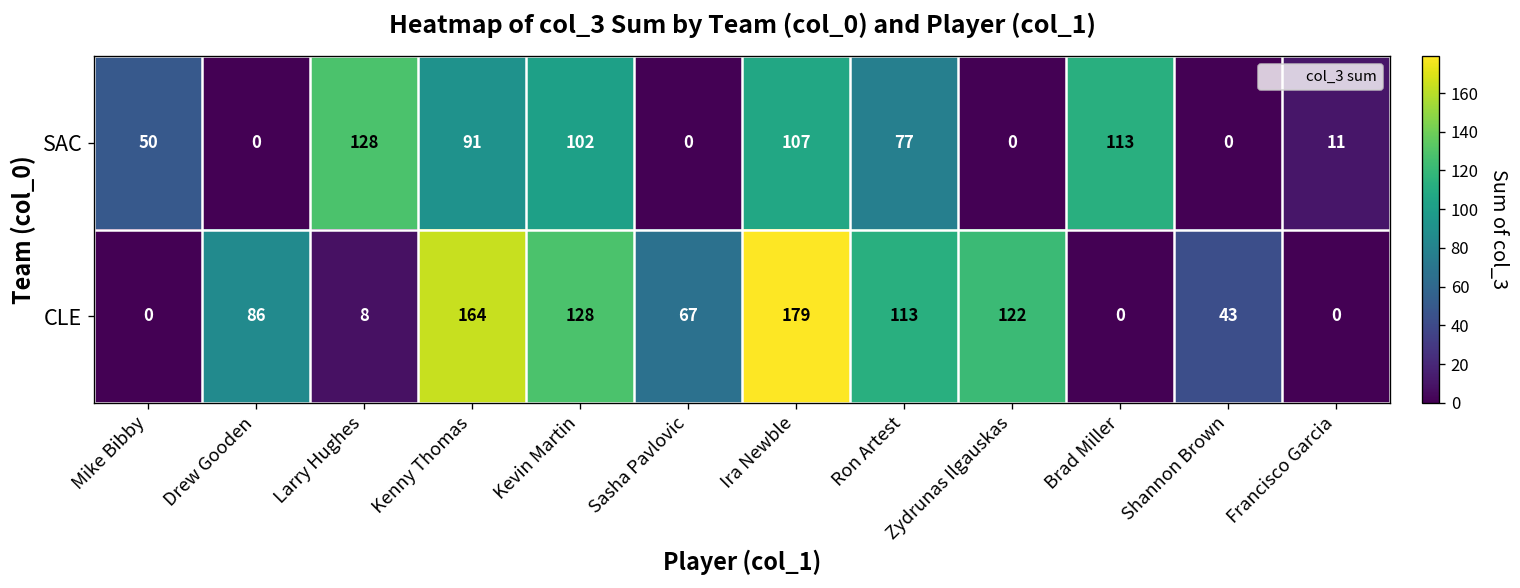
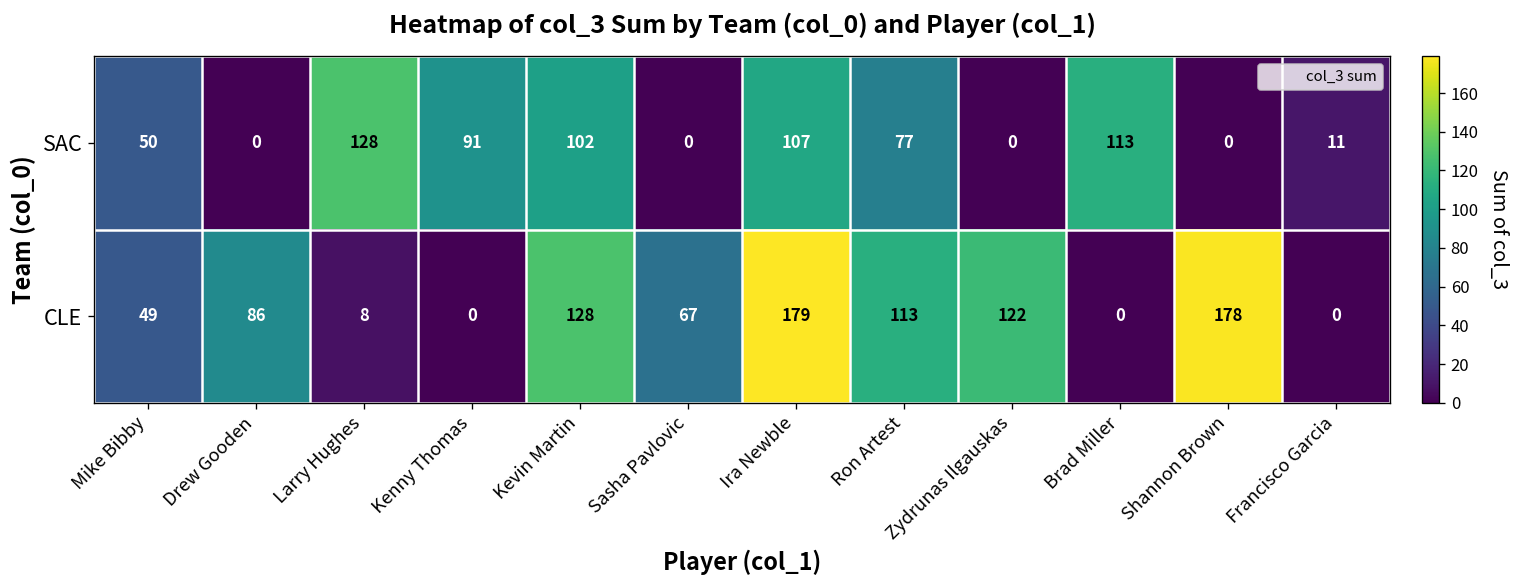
CLE, Mike Bibby: 0 -> 49
CLE, Kenny Thomas: 164 -> 0
CLE, Shannon Brown: 43 -> 178
